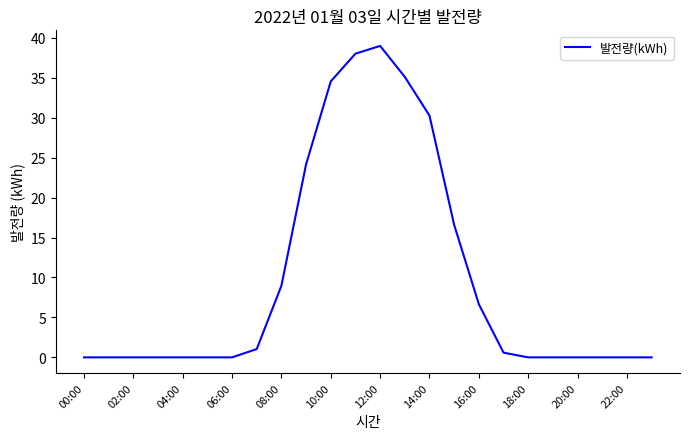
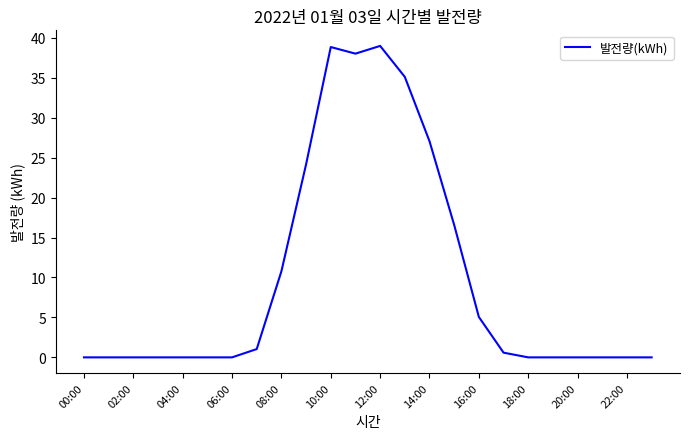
08:00: 9 -> 11
10:00: 35 -> 39
14:00: 30 -> 27
16:00: 7 -> 5
